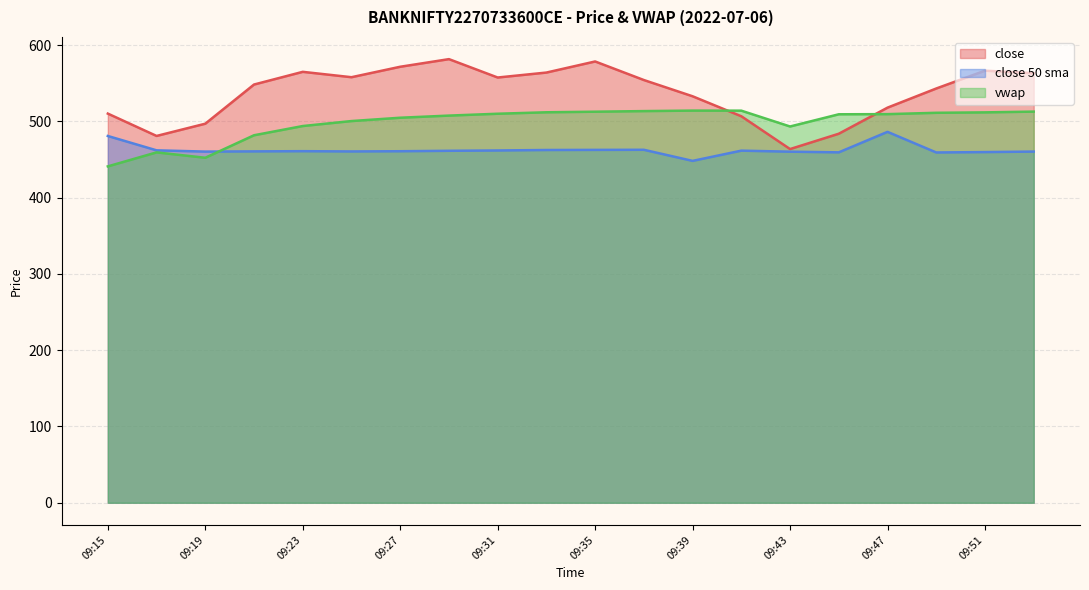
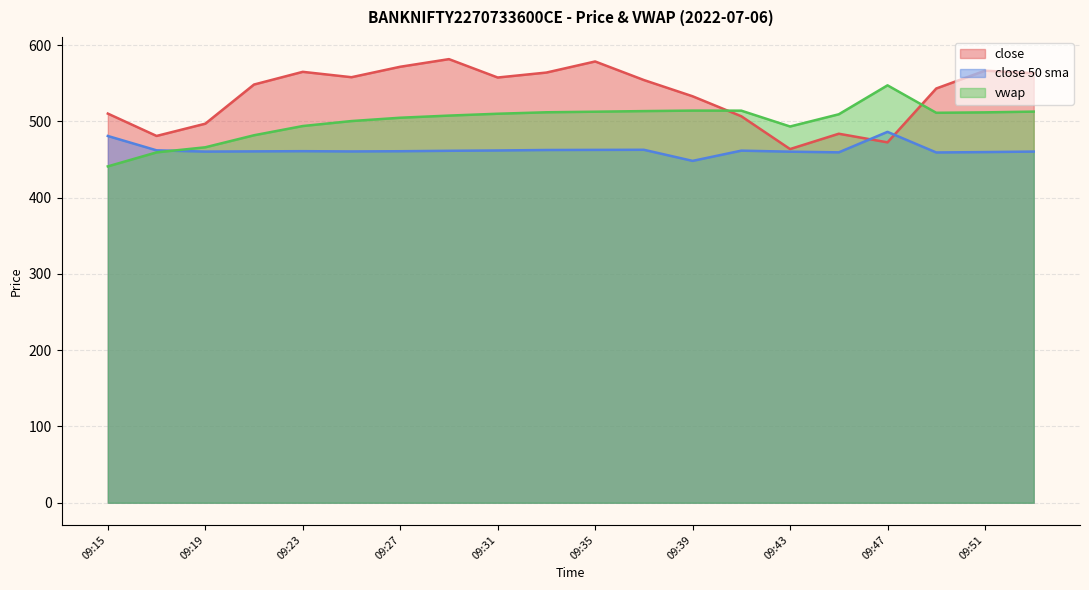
vwap, 09:19: 450 -> 470
close, 09:47: 520 -> 470
vwap, 09:47: 510 -> 550
